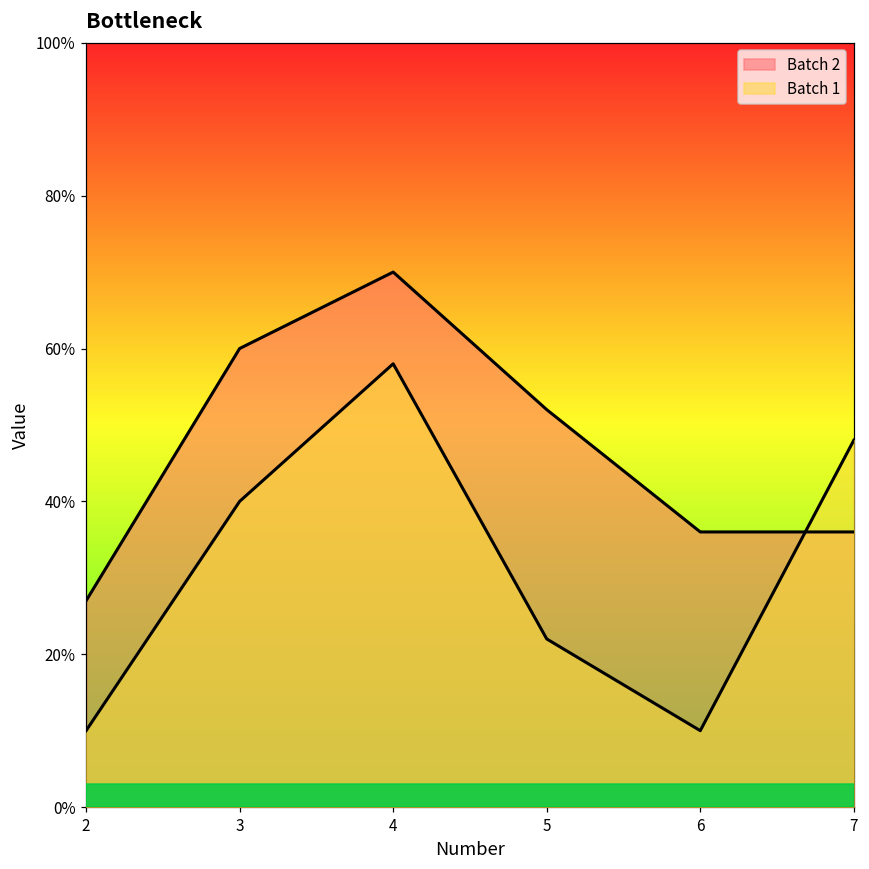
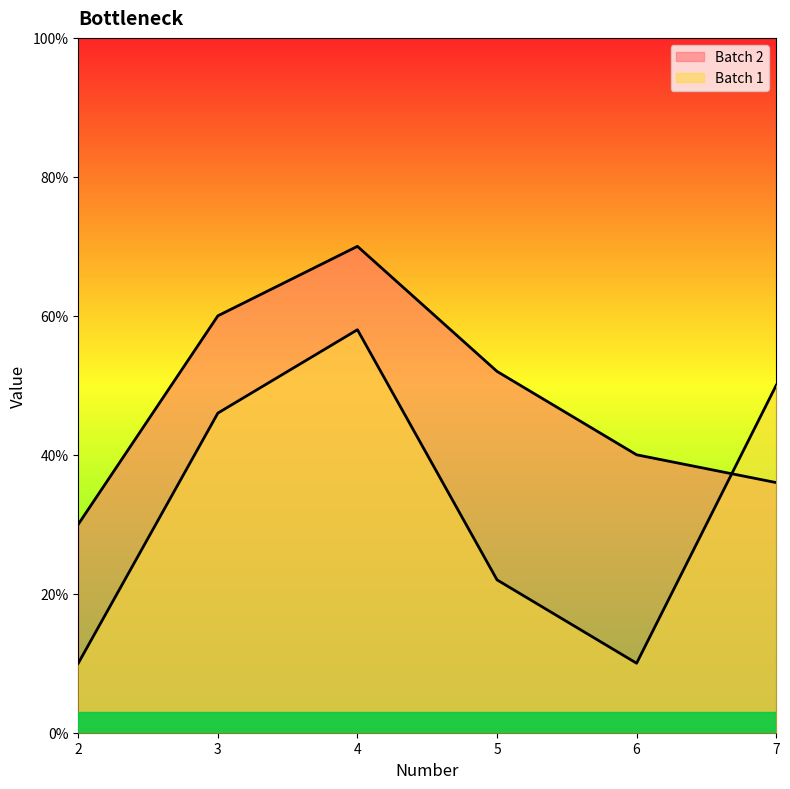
Batch 2, 2: 27% -> 30%
Batch 1, 3: 40% -> 46%
Batch 2, 6: 36% -> 40%
Batch 1, 7: 48% -> 50%
